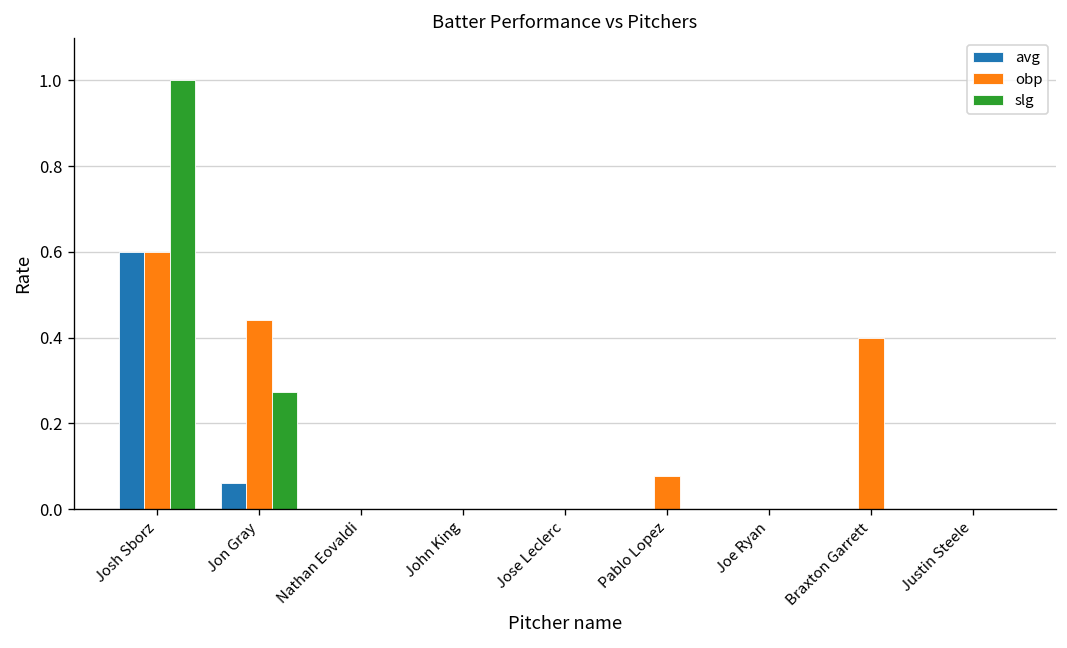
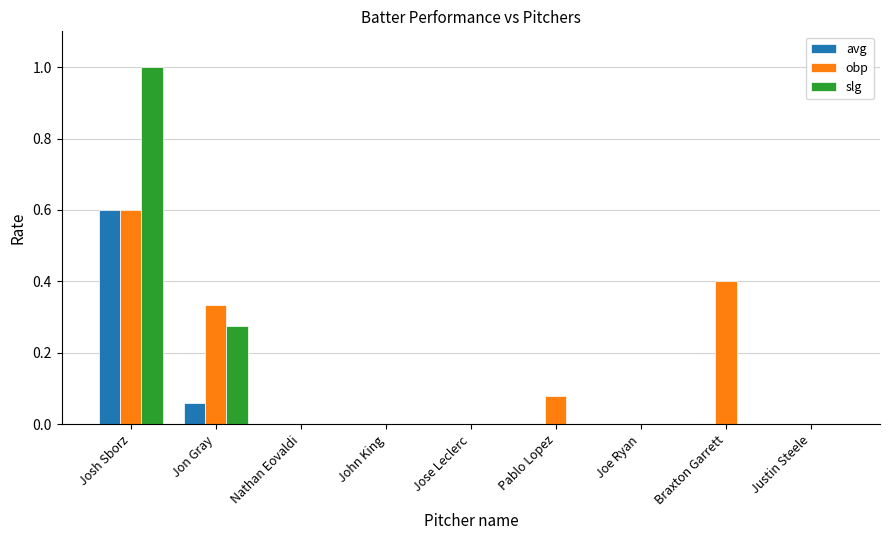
obp, Jon Gray: 0.44 -> 0.33
